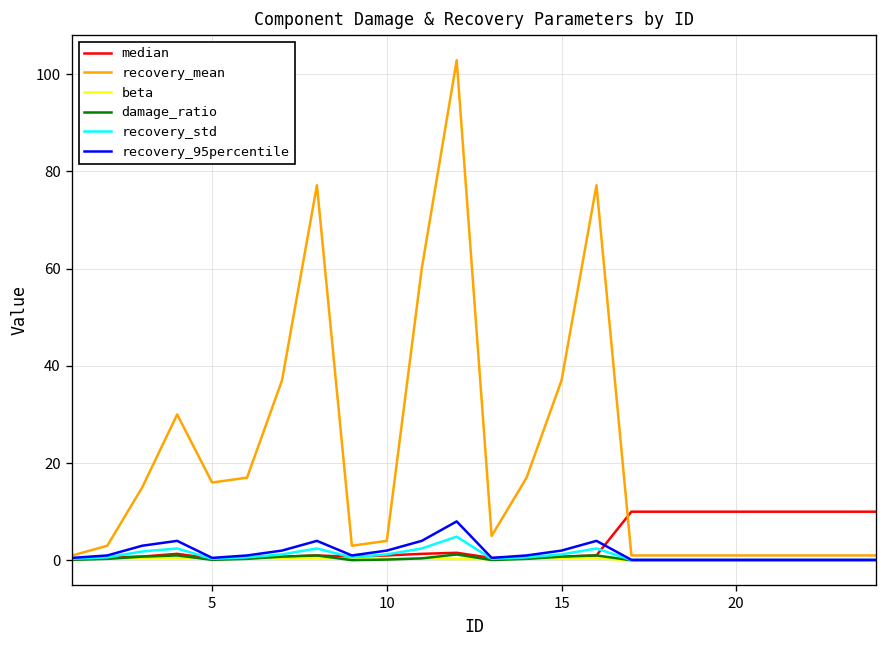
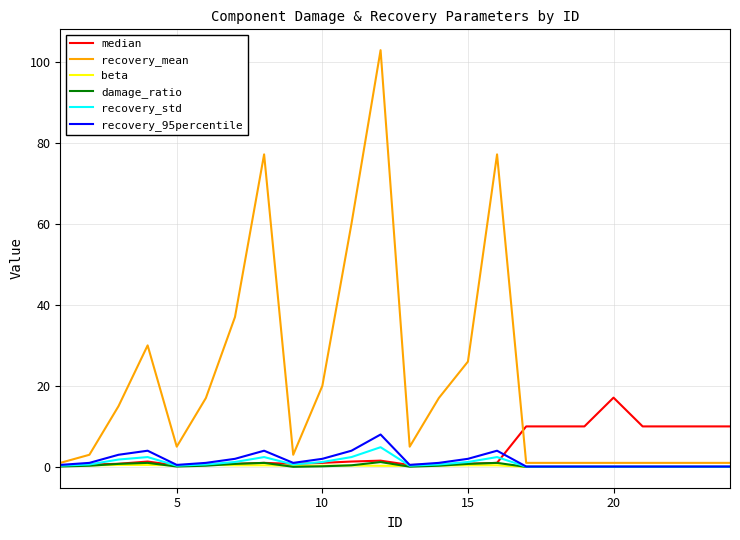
recovery_mean, 5: 16 -> 5
recovery_mean, 10: 4 -> 20
recovery_mean, 15: 37 -> 26
median, 20: 10 -> 17
